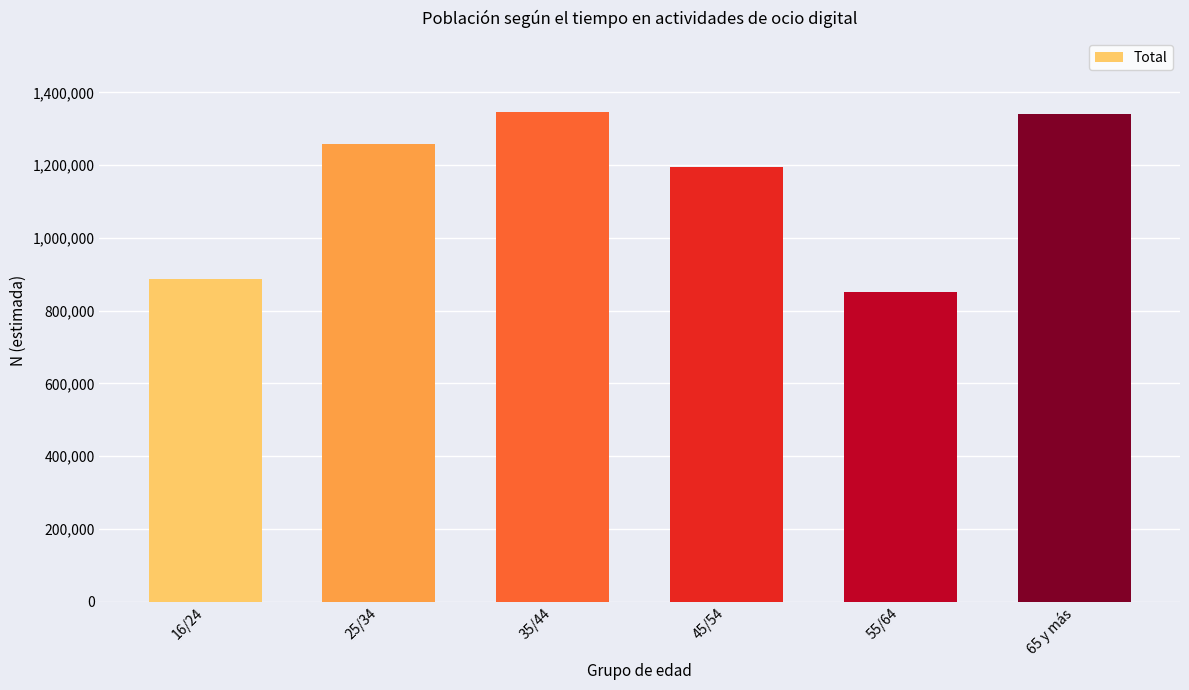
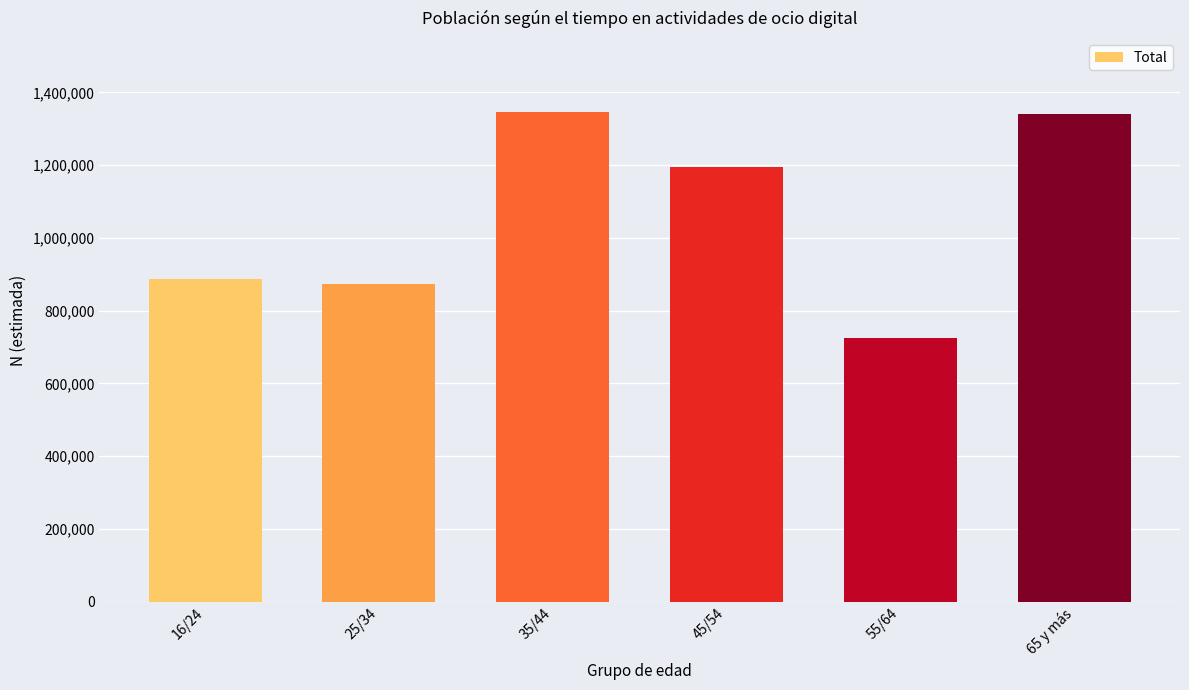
25/34: 1,260,000 -> 870,000
55/64: 850,000 -> 730,000
